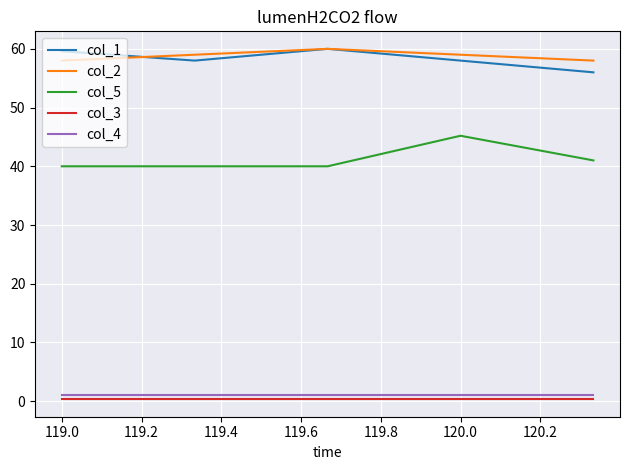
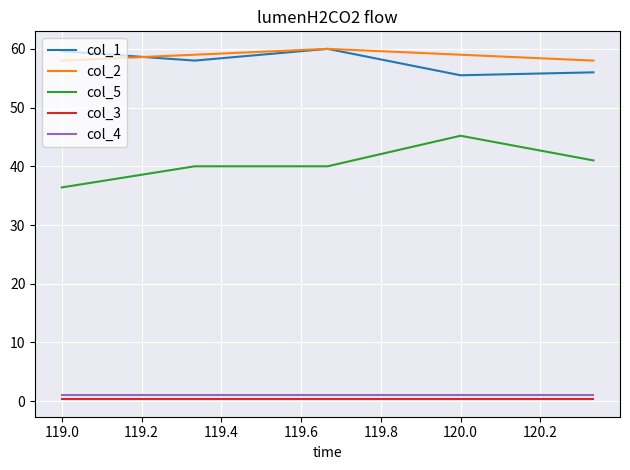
col_5, 119.0: 40 -> 36
col_1, 120.0: 58 -> 56
